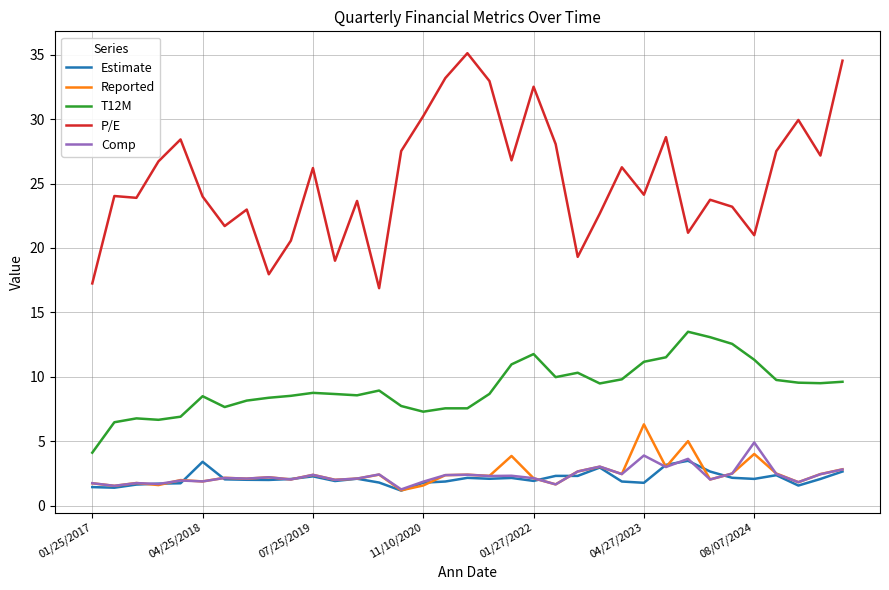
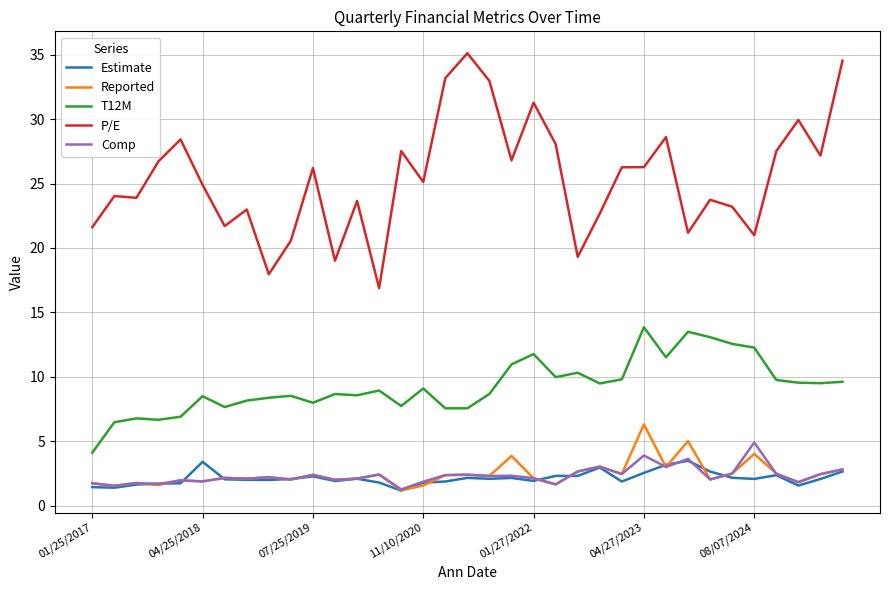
P/E, 01/25/2017: 17.3 -> 21.6
P/E, 04/25/2018: 24.0 -> 24.9
T12M, 07/25/2019: 8.8 -> 8.0
T12M, 11/10/2020: 7.3 -> 9.1
P/E, 11/10/2020: 30.2 -> 25.1
P/E, 01/27/2022: 32.5 -> 31.3
Estimate, 04/27/2023: 1.8 -> 2.6
T12M, 04/27/2023: 11.2 -> 13.9
P/E, 04/27/2023: 24.1 -> 26.3
T12M, 08/07/2024: 11.3 -> 12.3
